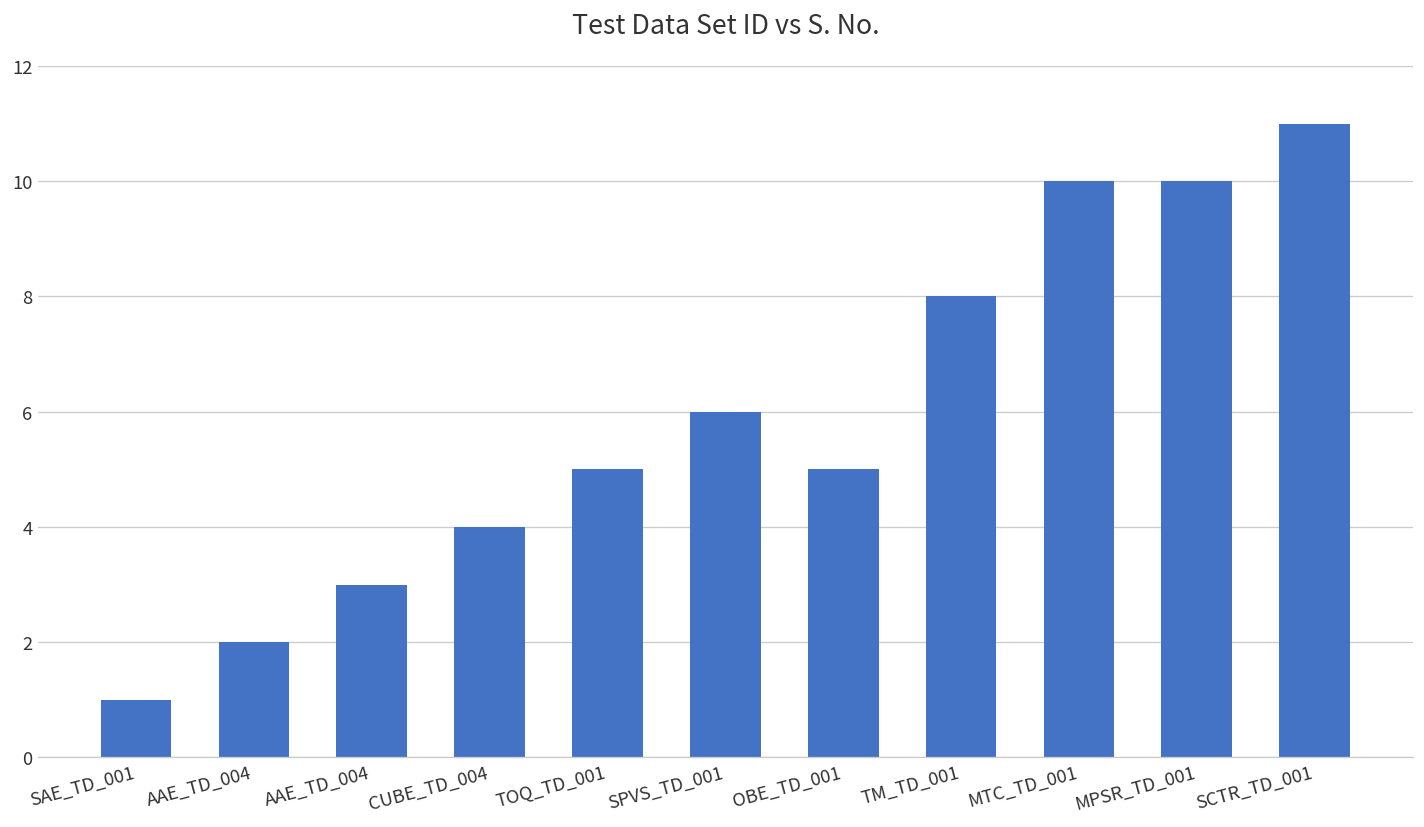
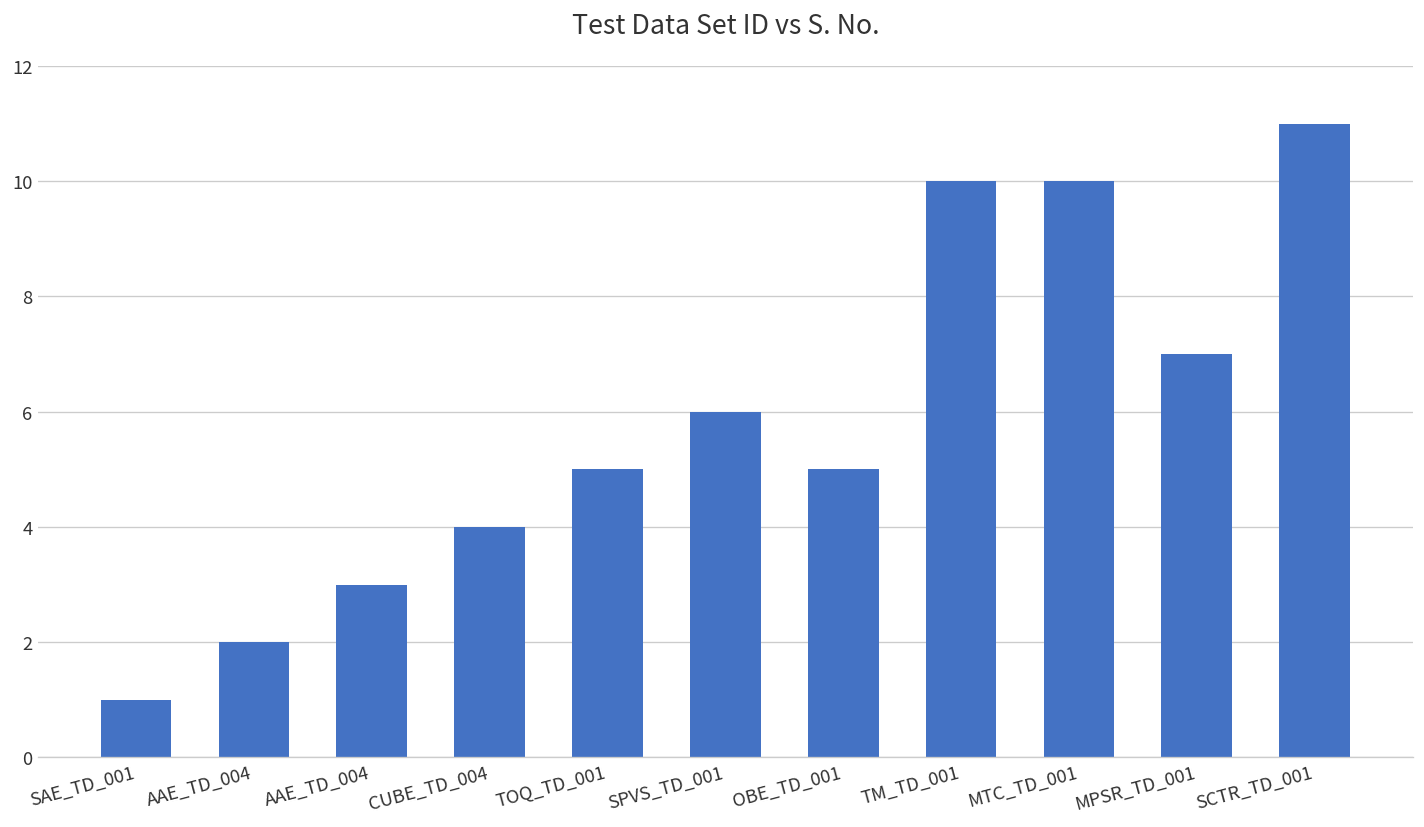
TM_TD_001: 8 -> 10
MPSR_TD_001: 10 -> 7
